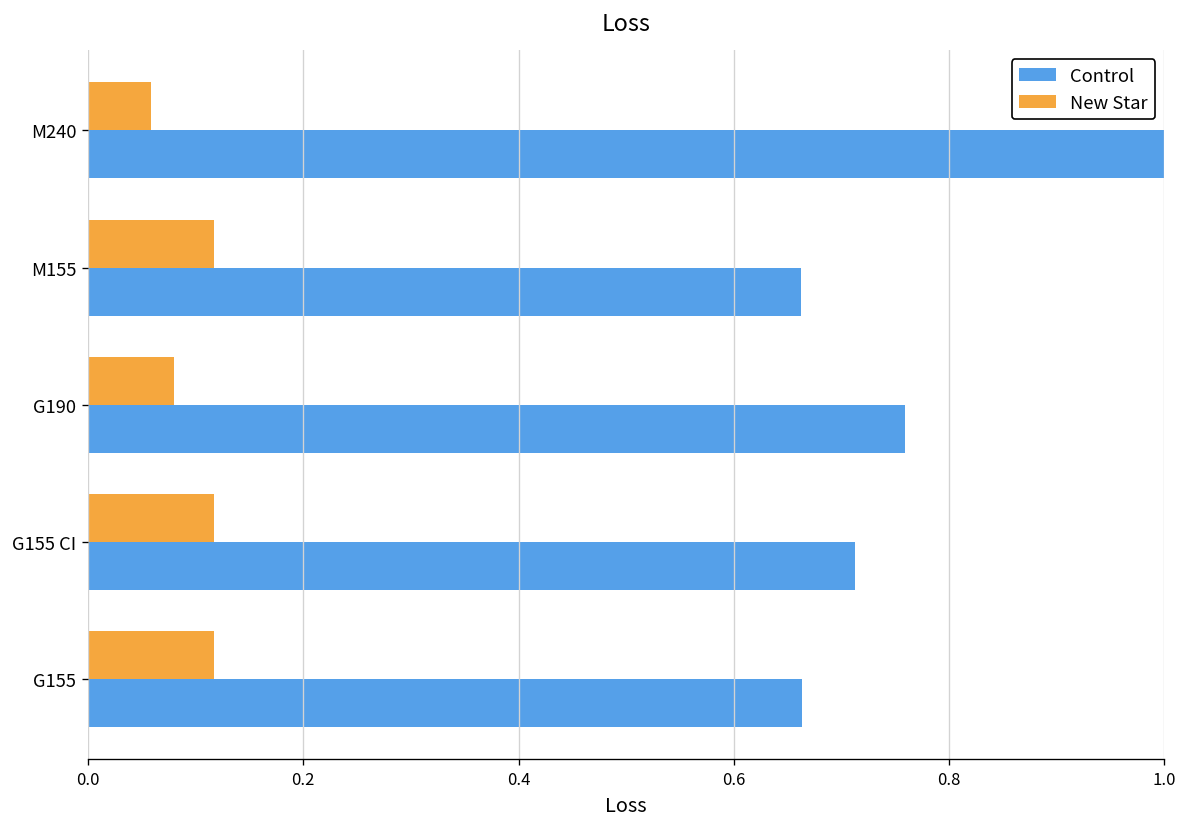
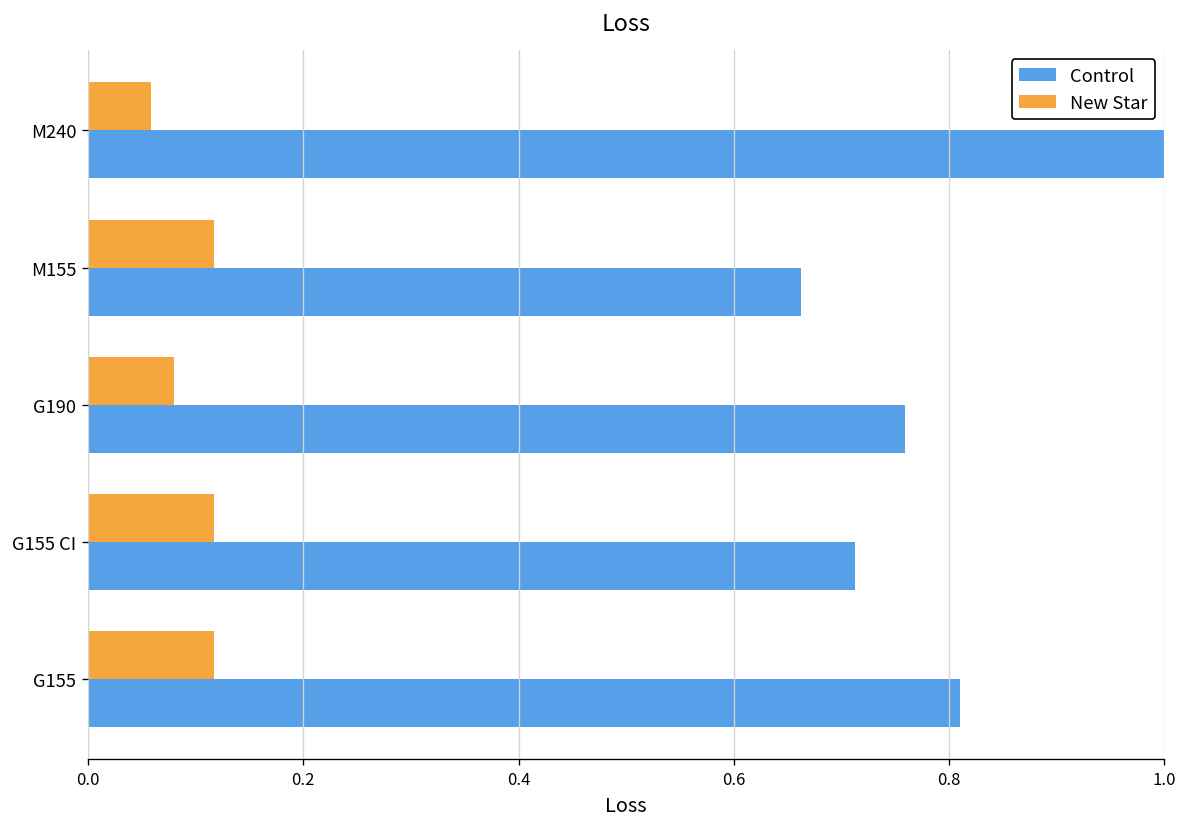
Control, G155: 0.66 -> 0.81
